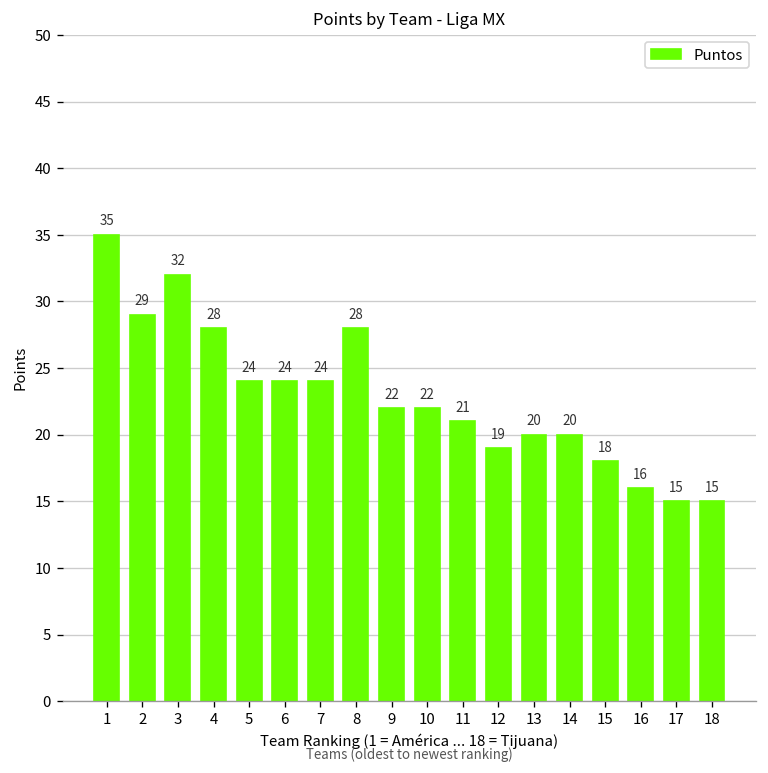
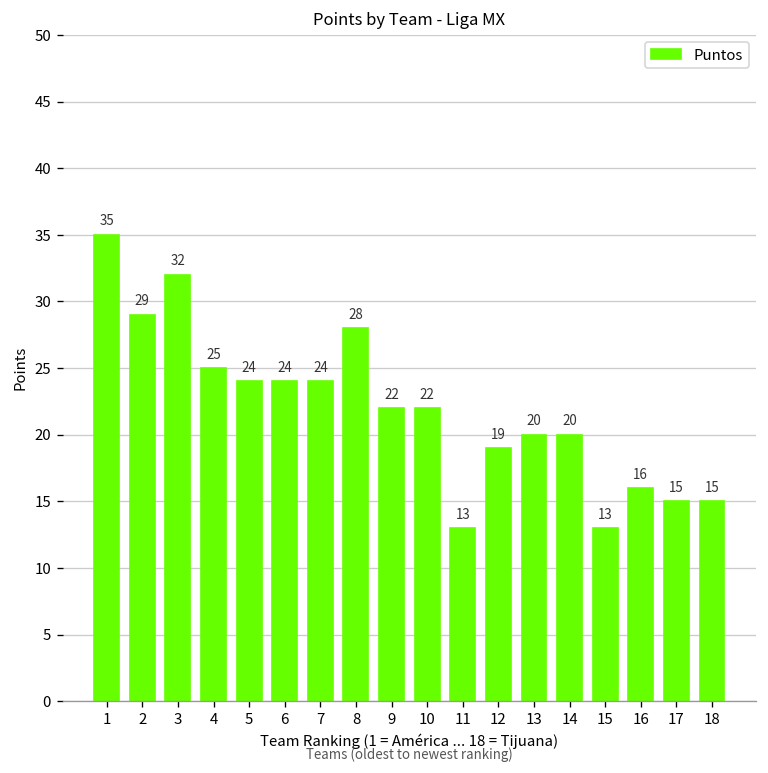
4: 28 -> 25
11: 21 -> 13
15: 18 -> 13
